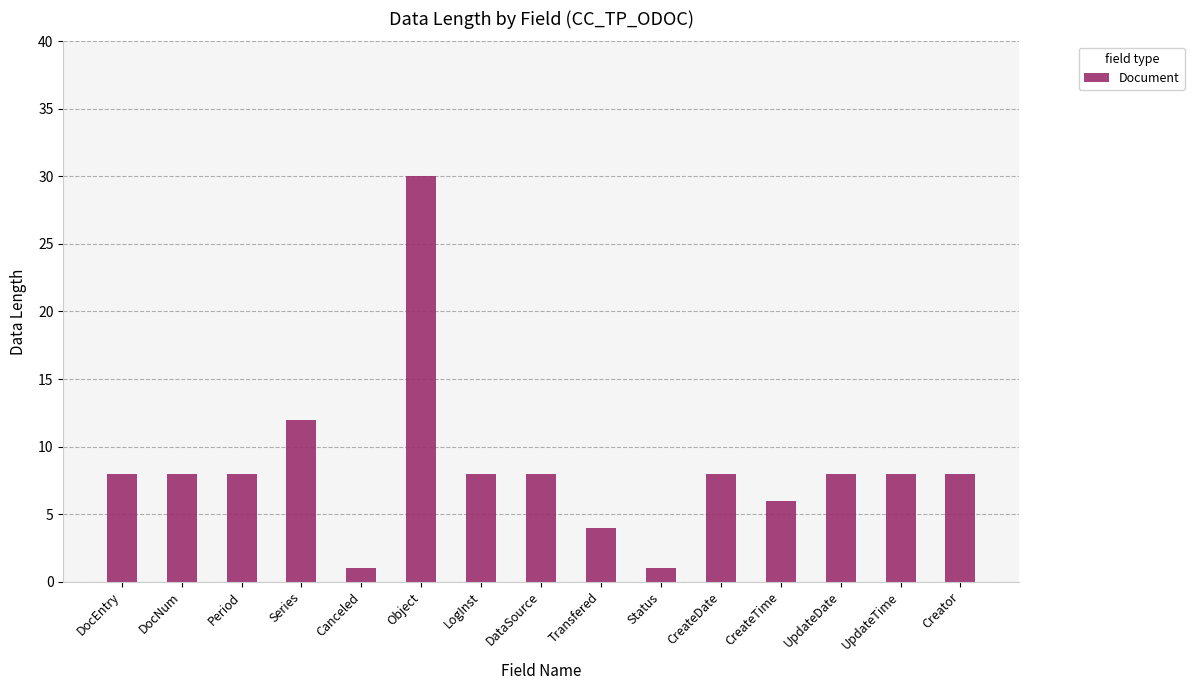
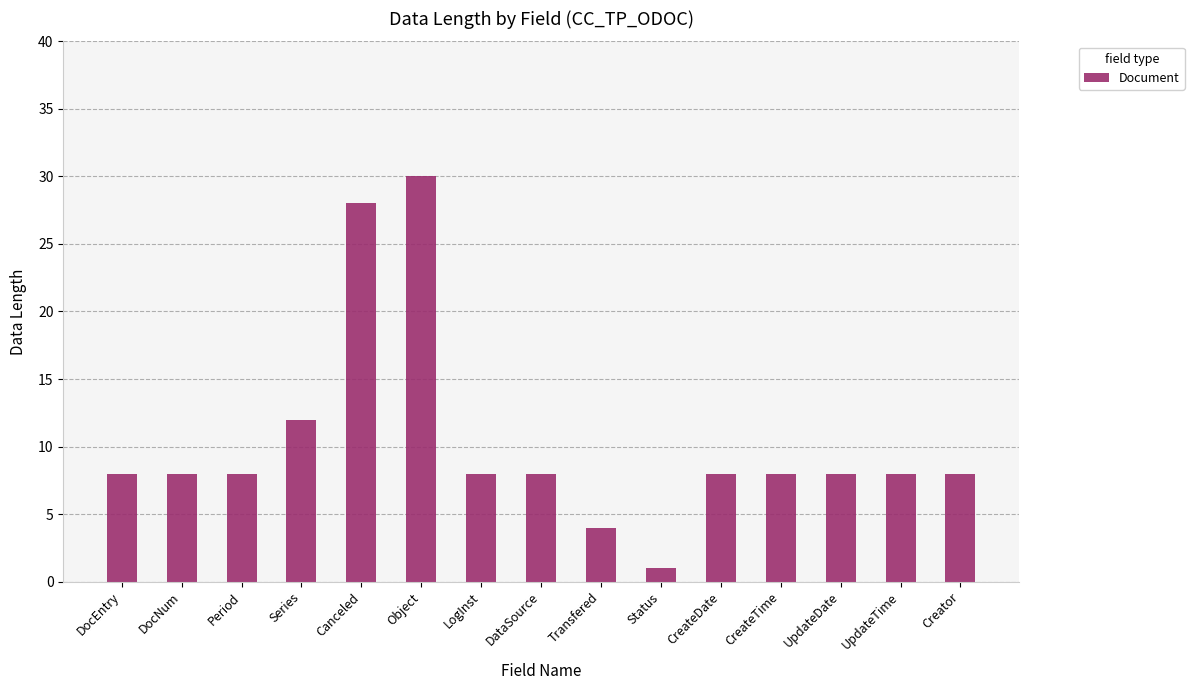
Canceled: 1 -> 28
CreateTime: 6 -> 8
